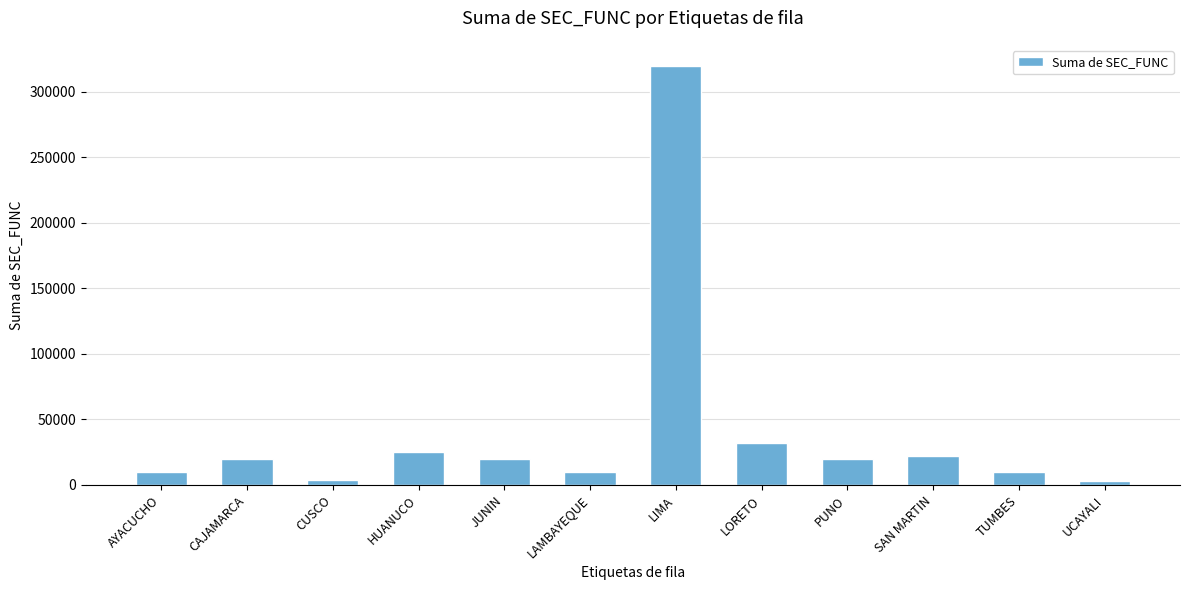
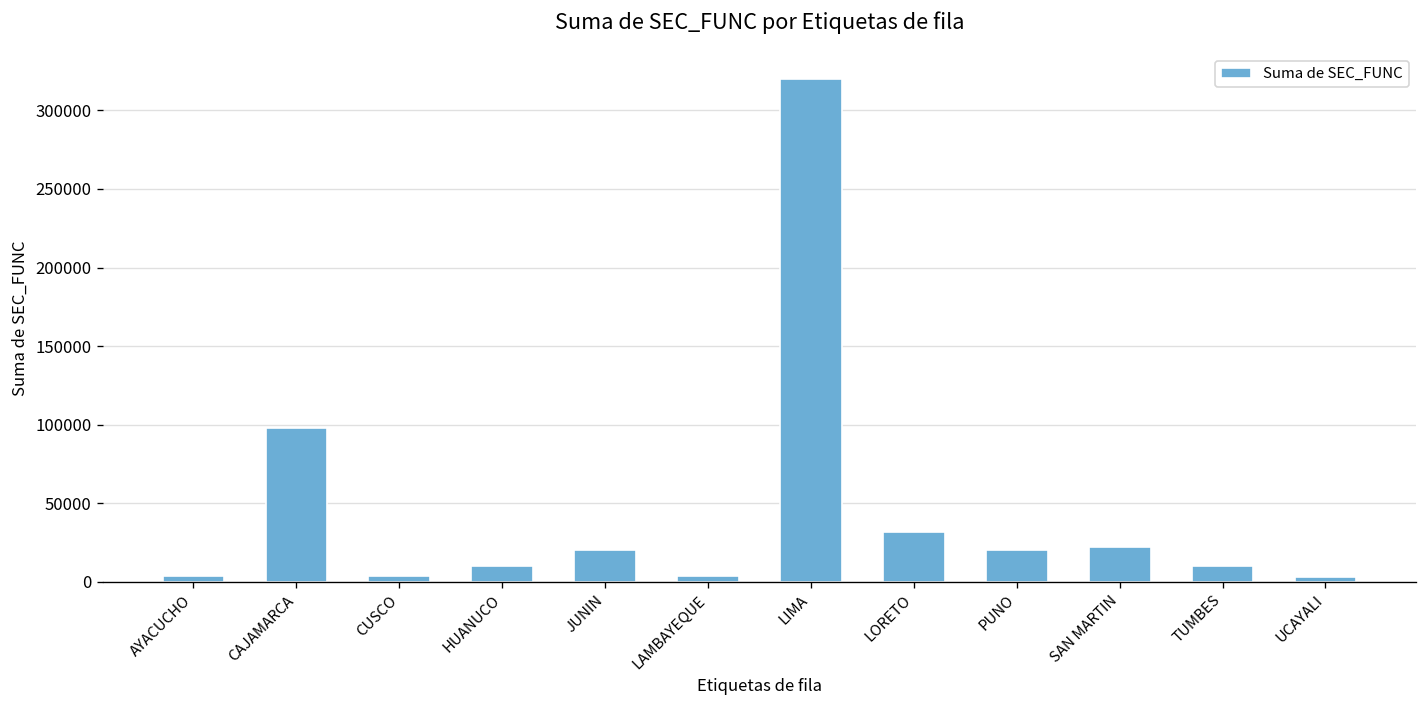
AYACUCHO: 10000 -> 4000
CAJAMARCA: 20000 -> 98000
HUANUCO: 25000 -> 10000
LAMBAYEQUE: 10000 -> 4000
